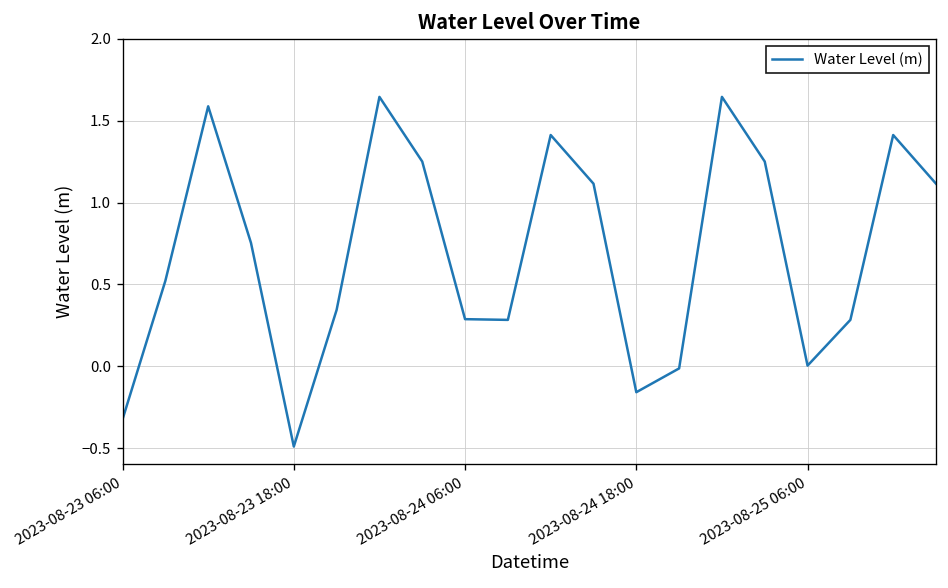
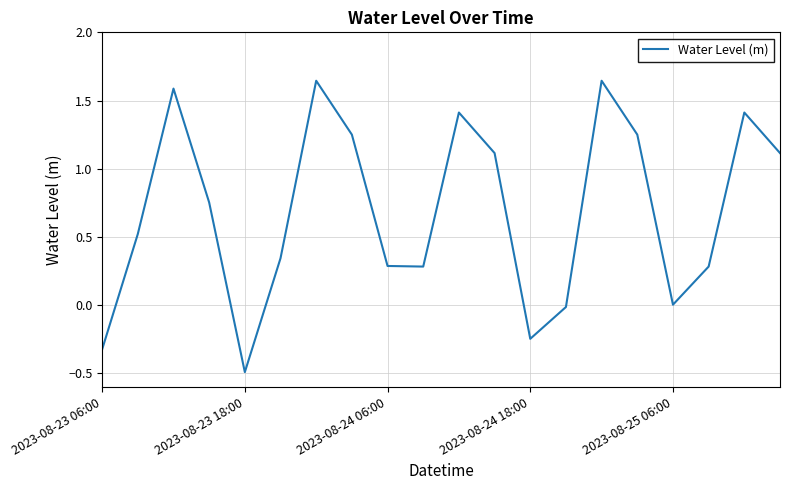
2023-08-24 18:00: -0.16 -> -0.25
